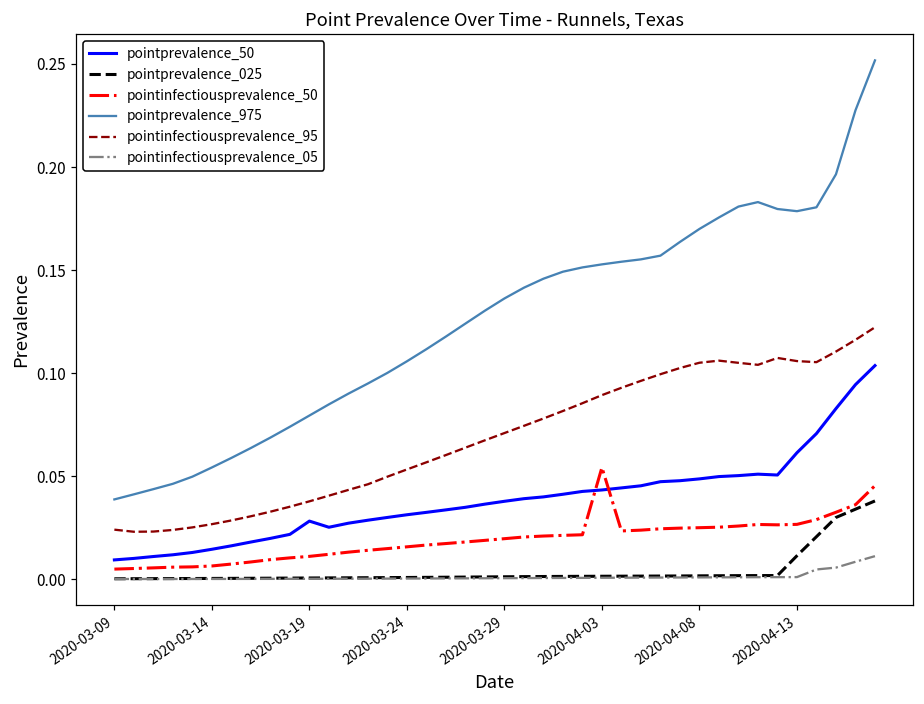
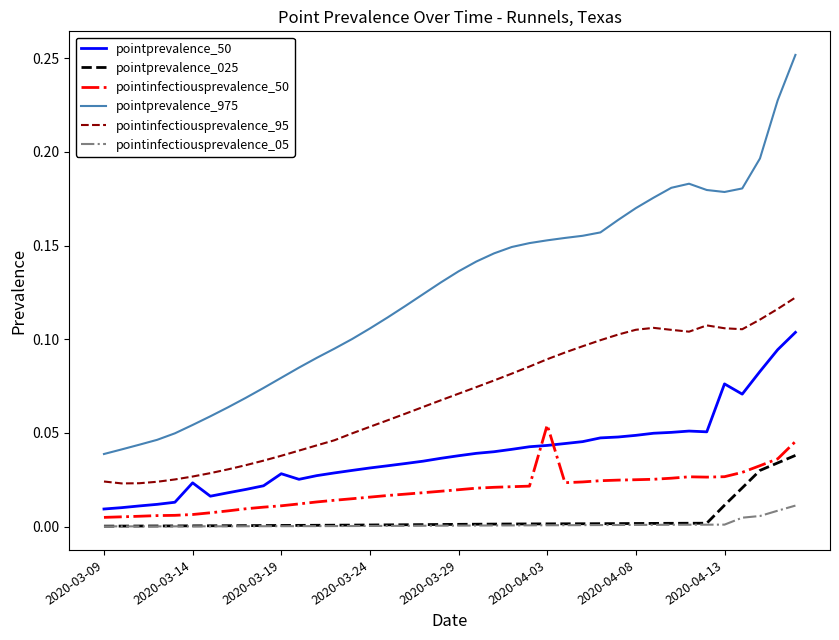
pointprevalence_50, 2020-03-14: 0.015 -> 0.023
pointprevalence_50, 2020-04-13: 0.061 -> 0.076
